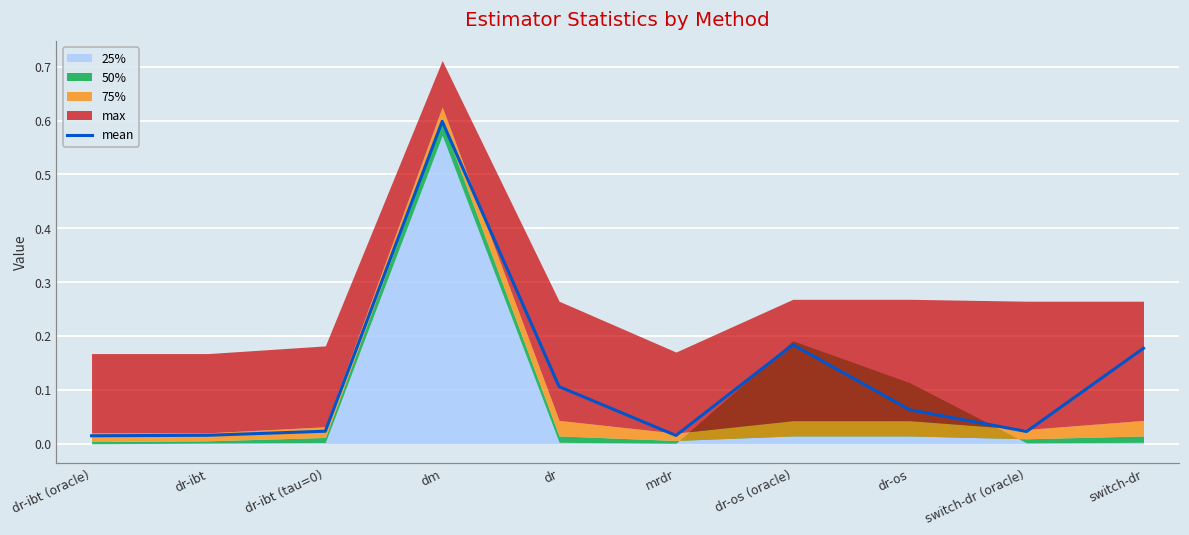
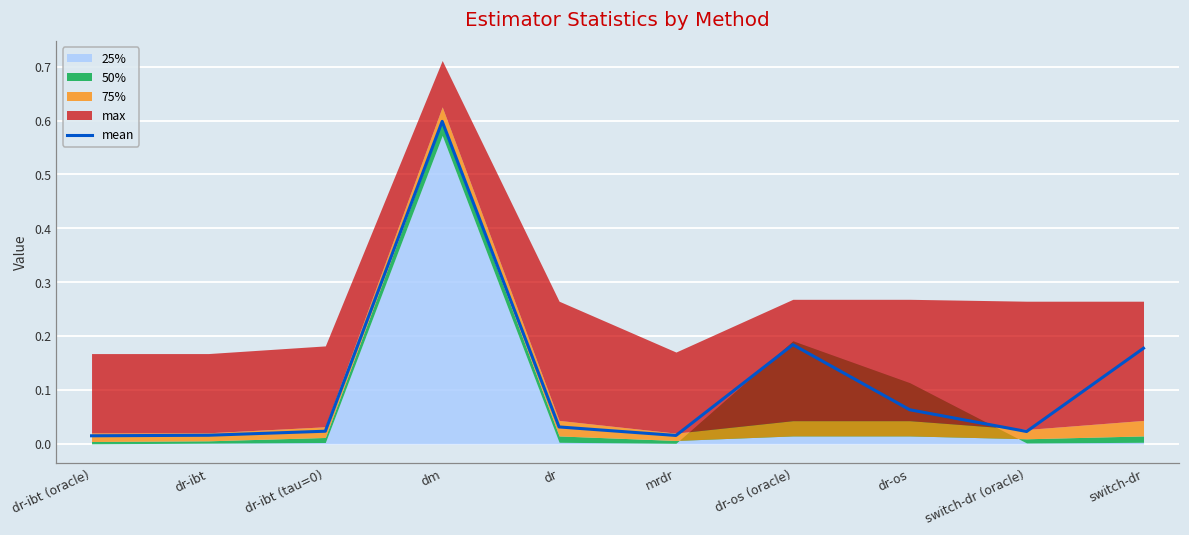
mean, dr: 0.11 -> 0.03
